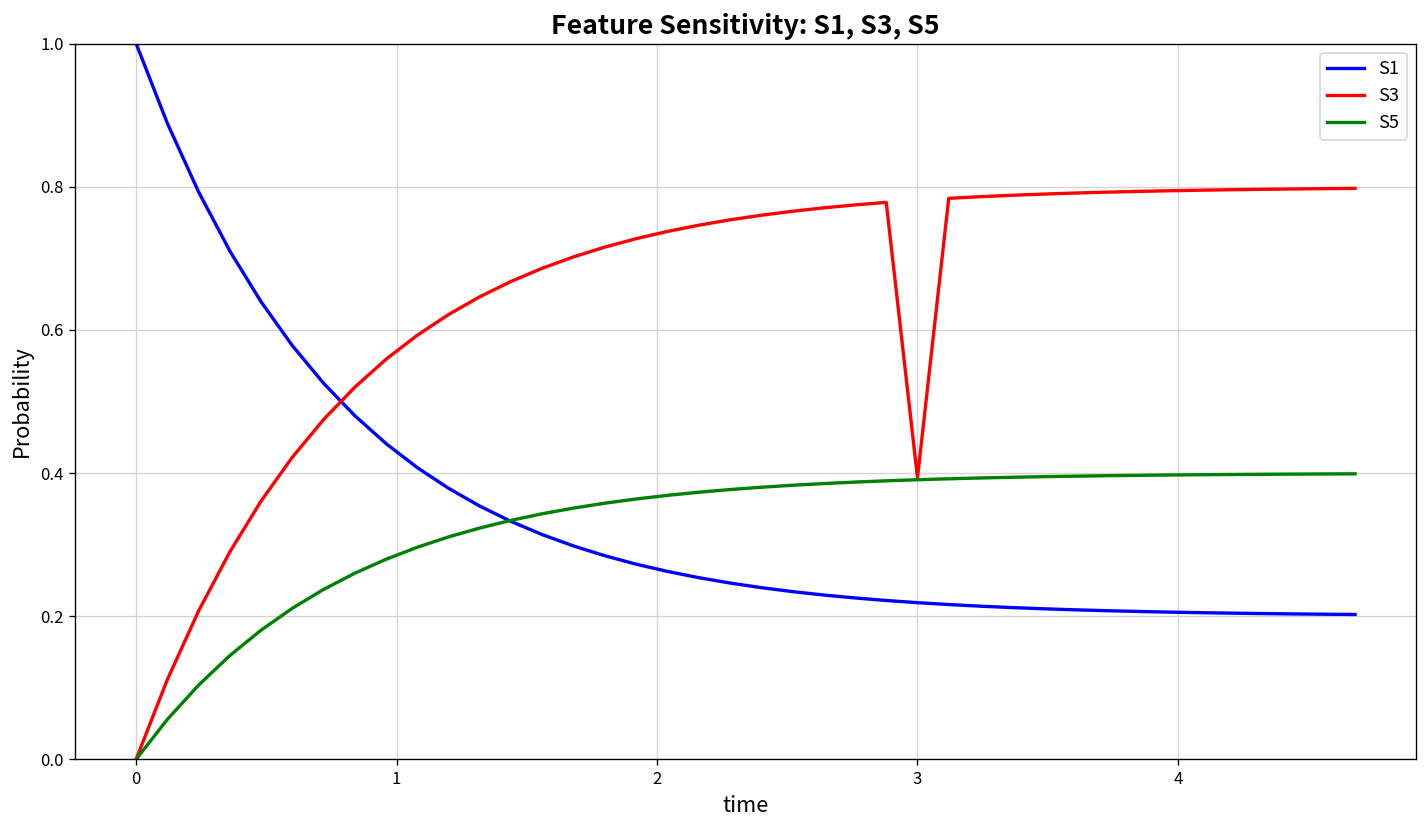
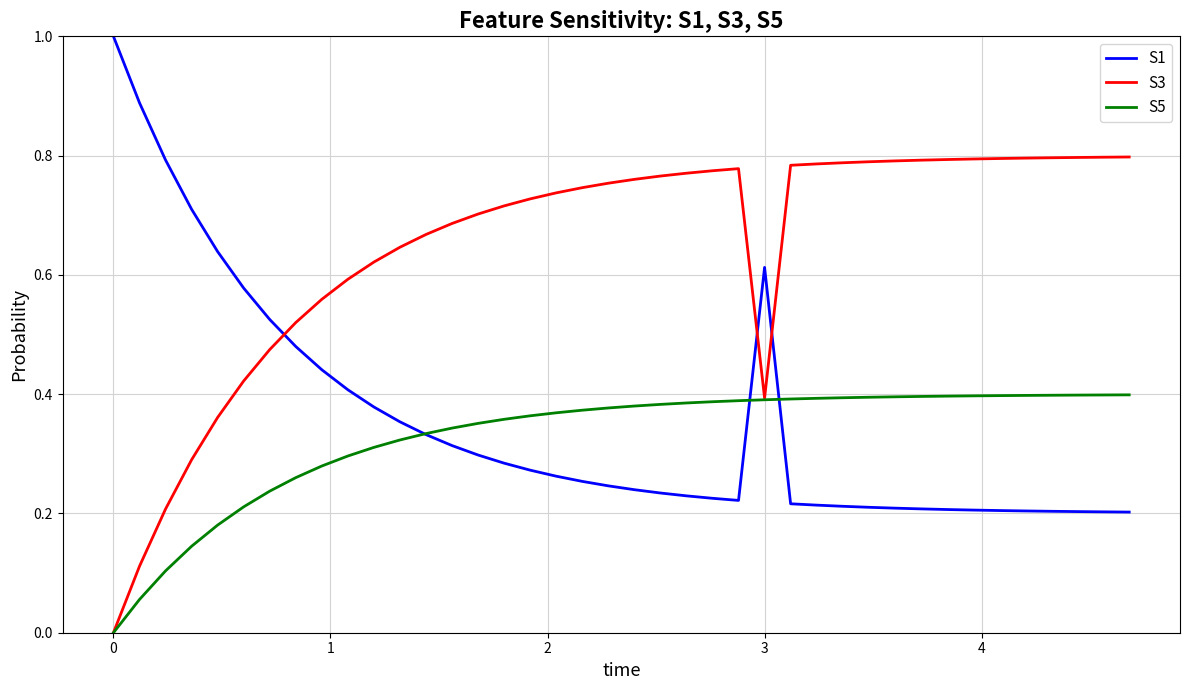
S1, 3: 0.22 -> 0.61
